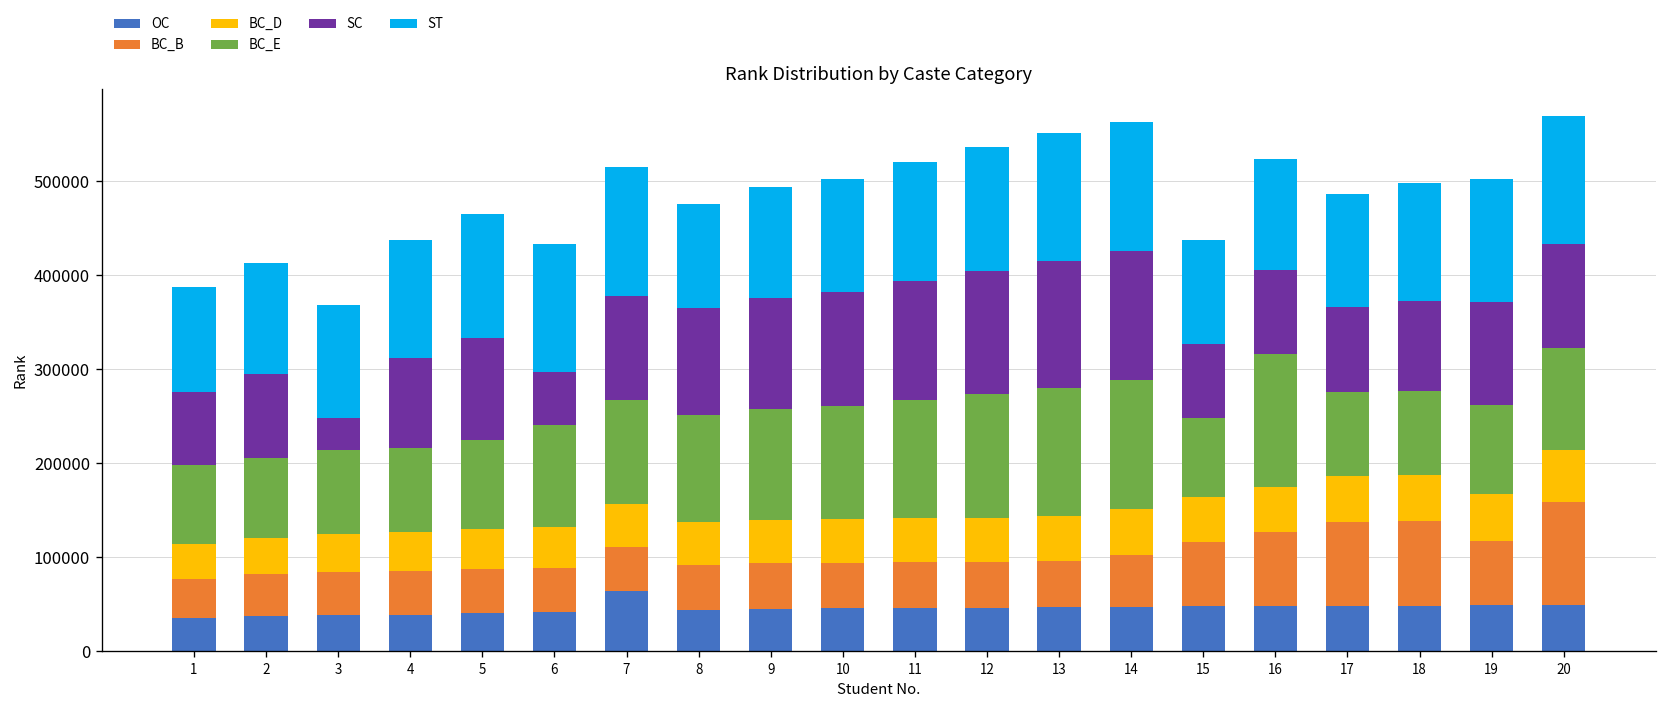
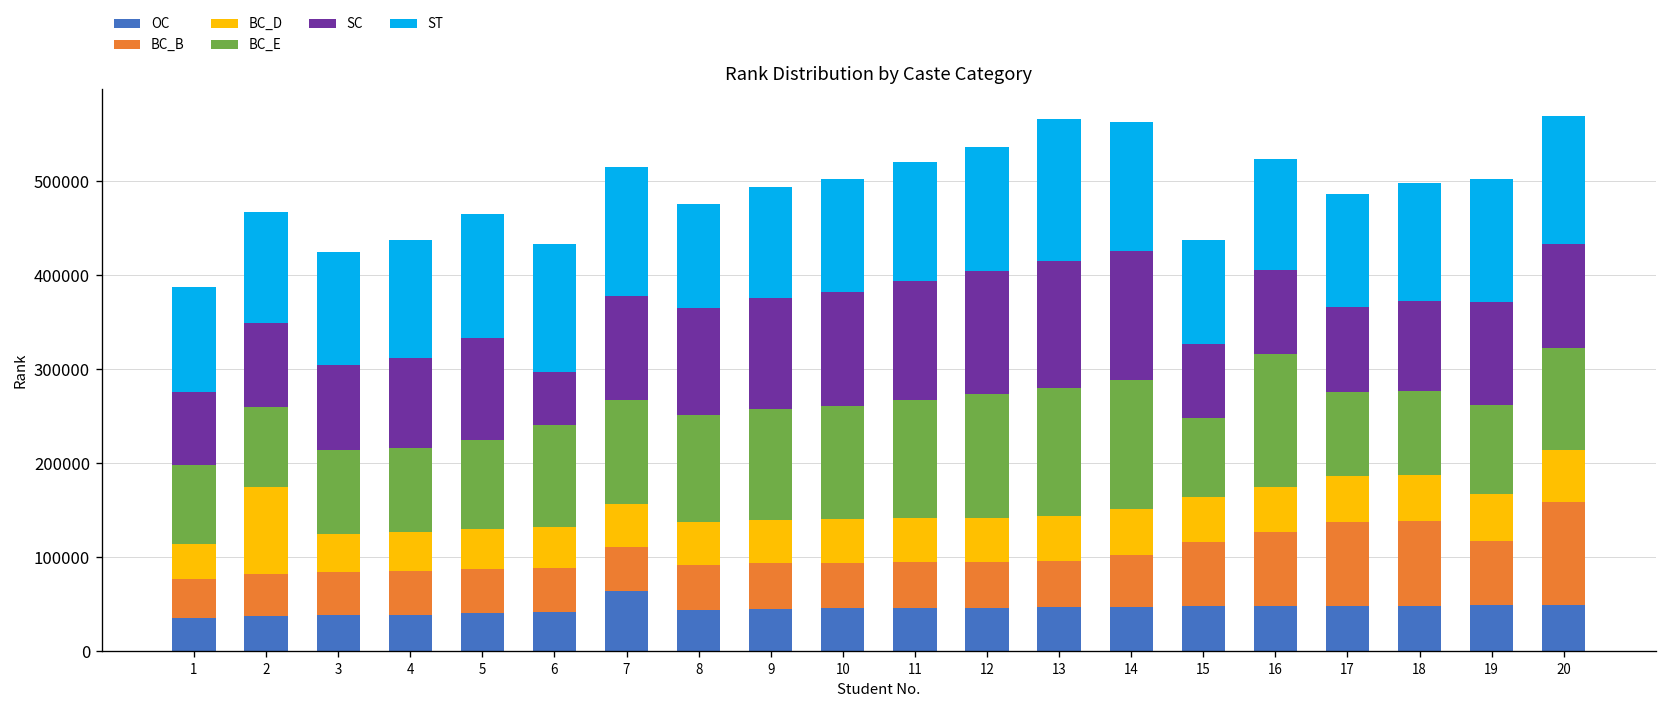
BC_D, 2: 40000 -> 90000
SC, 3: 30000 -> 90000
ST, 13: 140000 -> 150000
